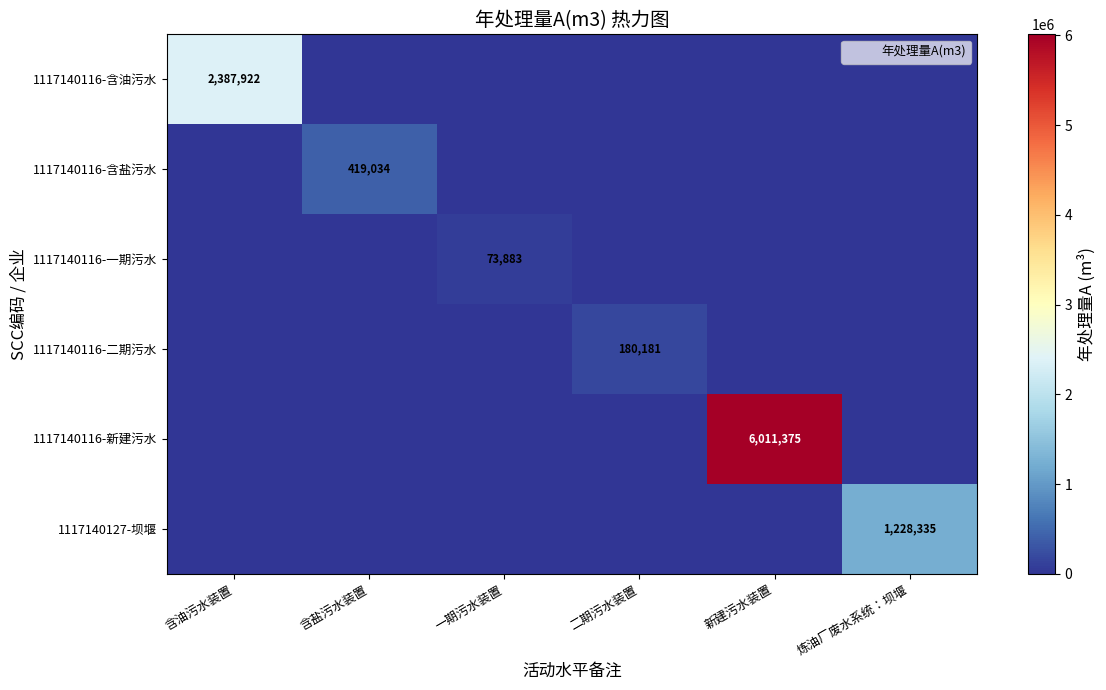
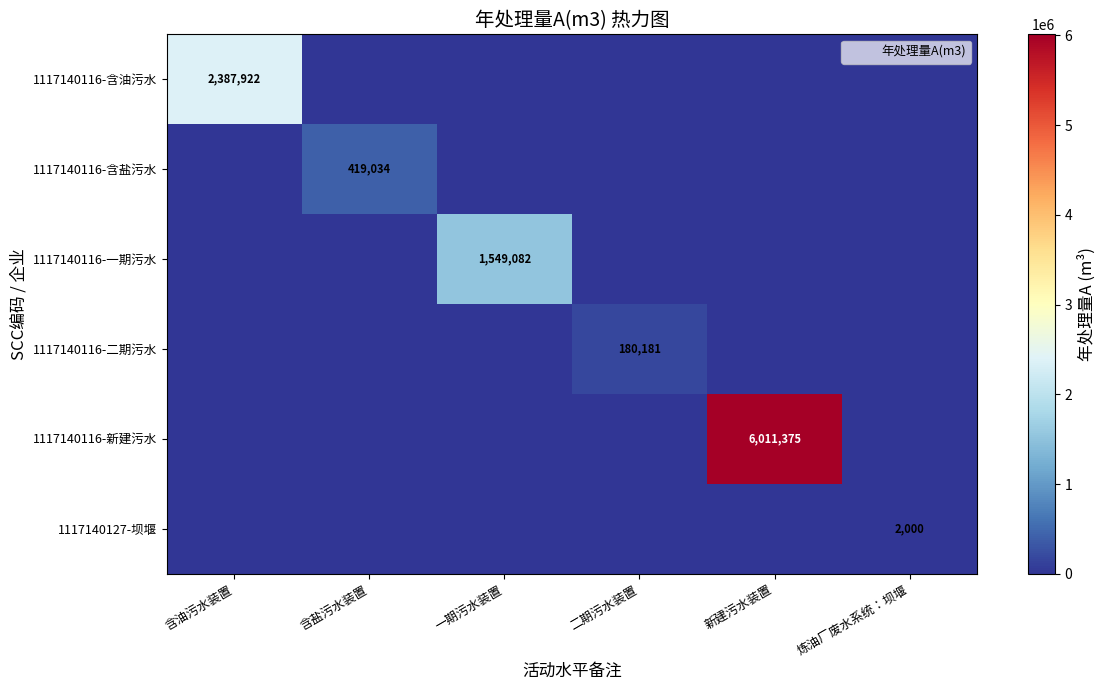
1117140116-一期污水, 一期污水装置: 73,883 -> 1,549,082
1117140127-坝堰, 炼油厂废水系统：坝堰: 1,228,335 -> 2,000
